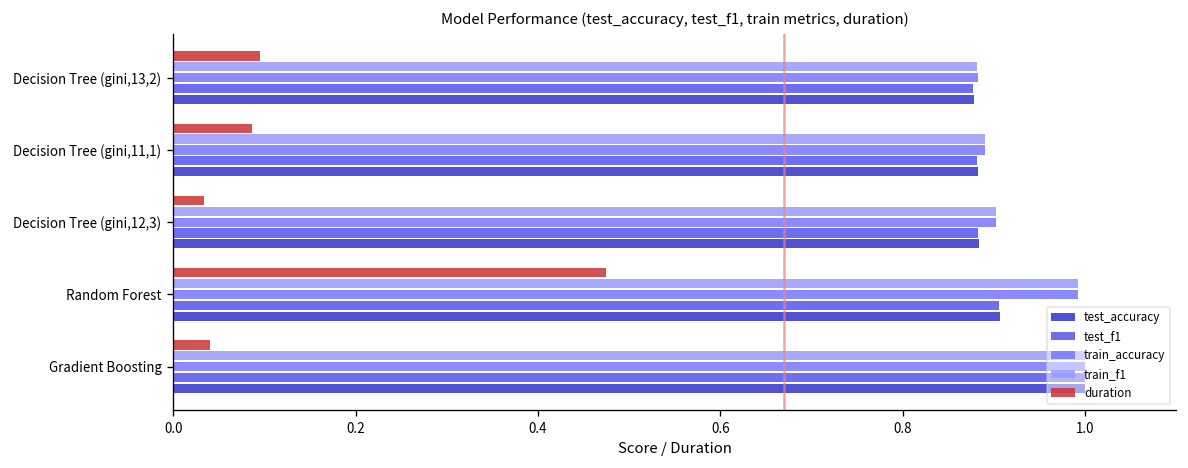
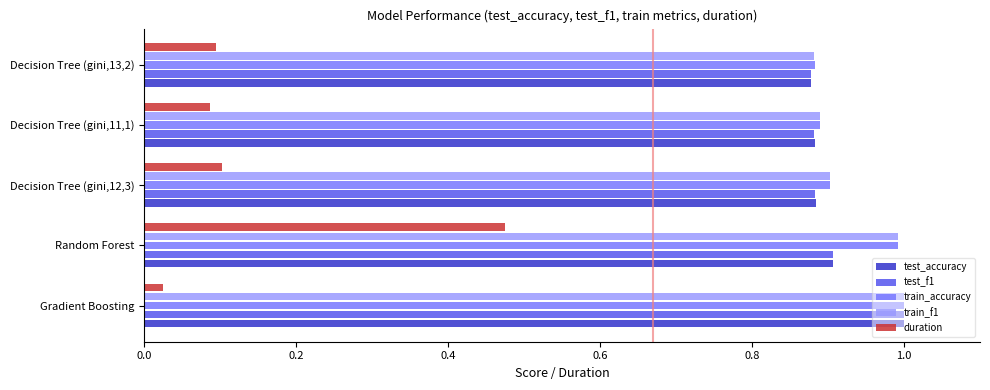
duration, Decision Tree (gini,12,3): 0.03 -> 0.10
duration, Gradient Boosting: 0.04 -> 0.02
